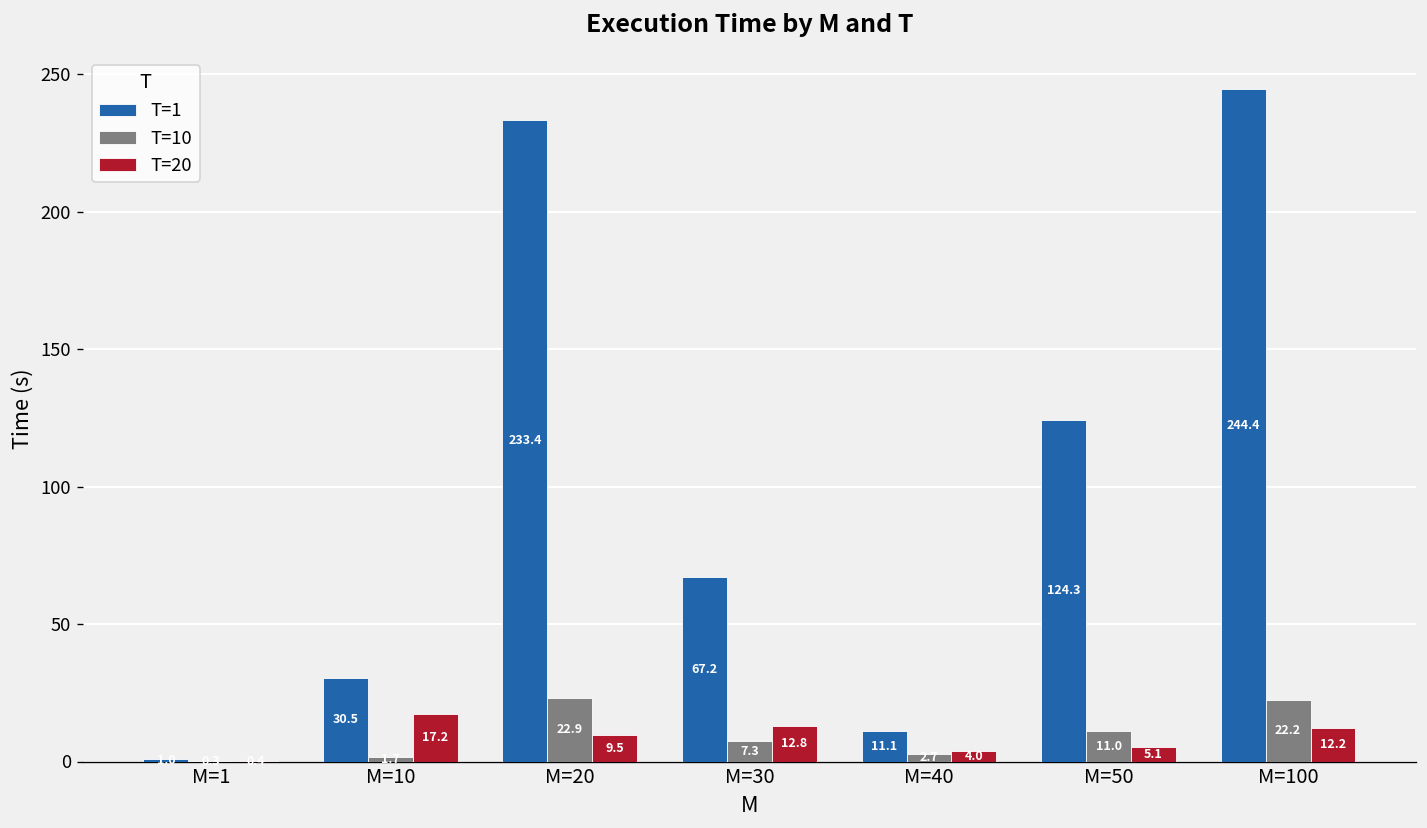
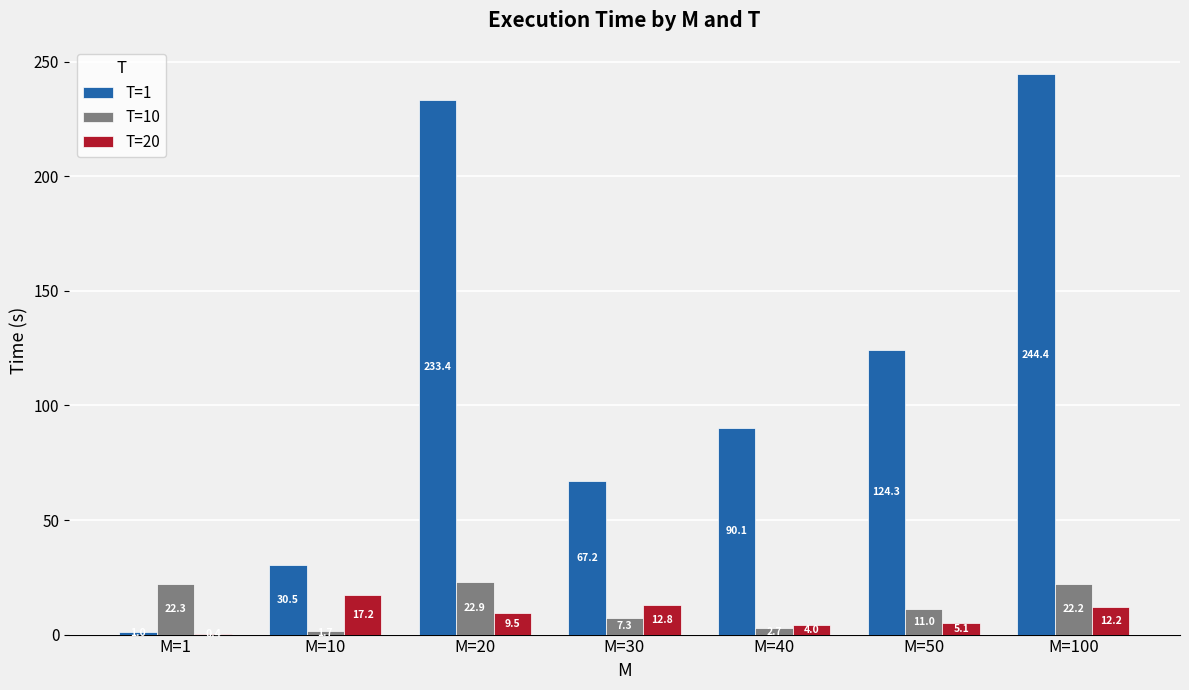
T=10, M=1: 0 -> 22
T=1, M=40: 11.1 -> 90.1
